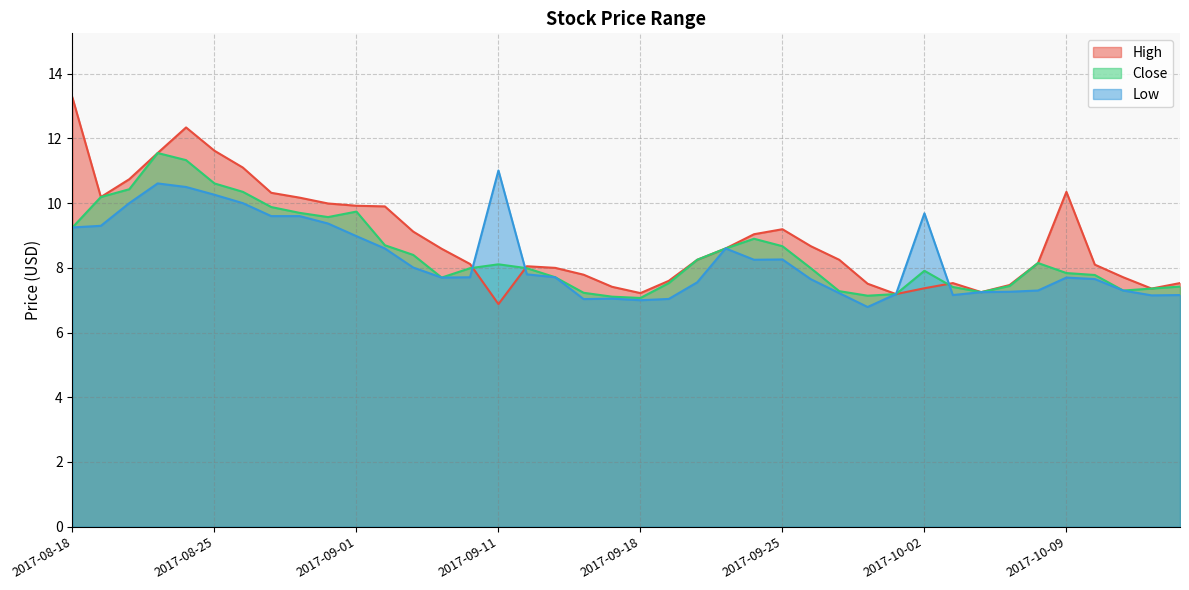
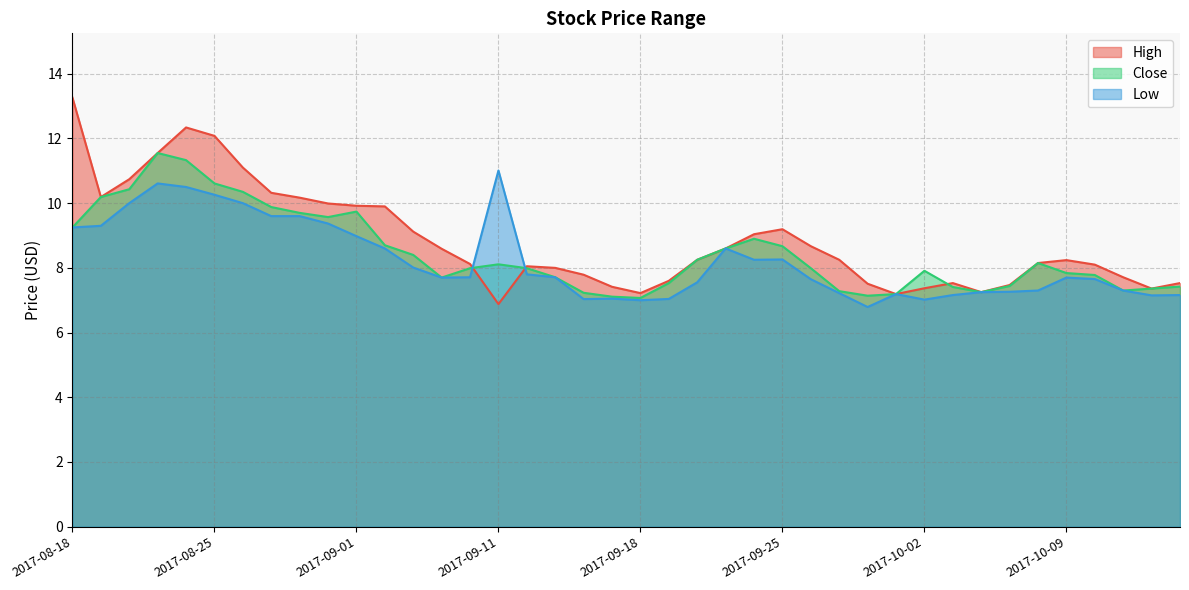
High, 2017-08-25: 11.6 -> 12.1
Low, 2017-10-02: 9.7 -> 7.0
High, 2017-10-09: 10.4 -> 8.2
